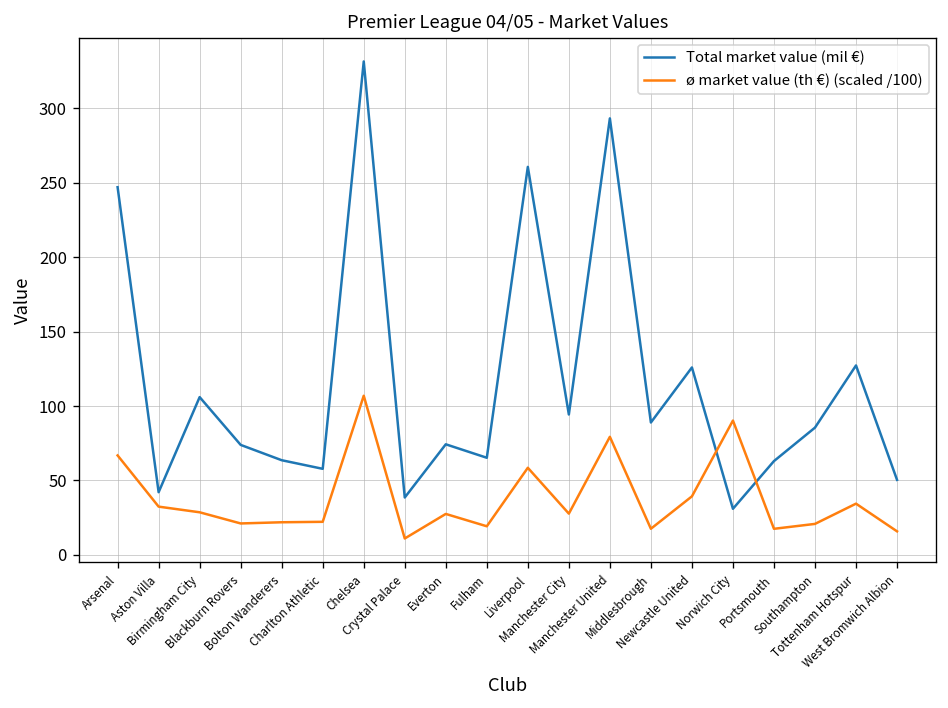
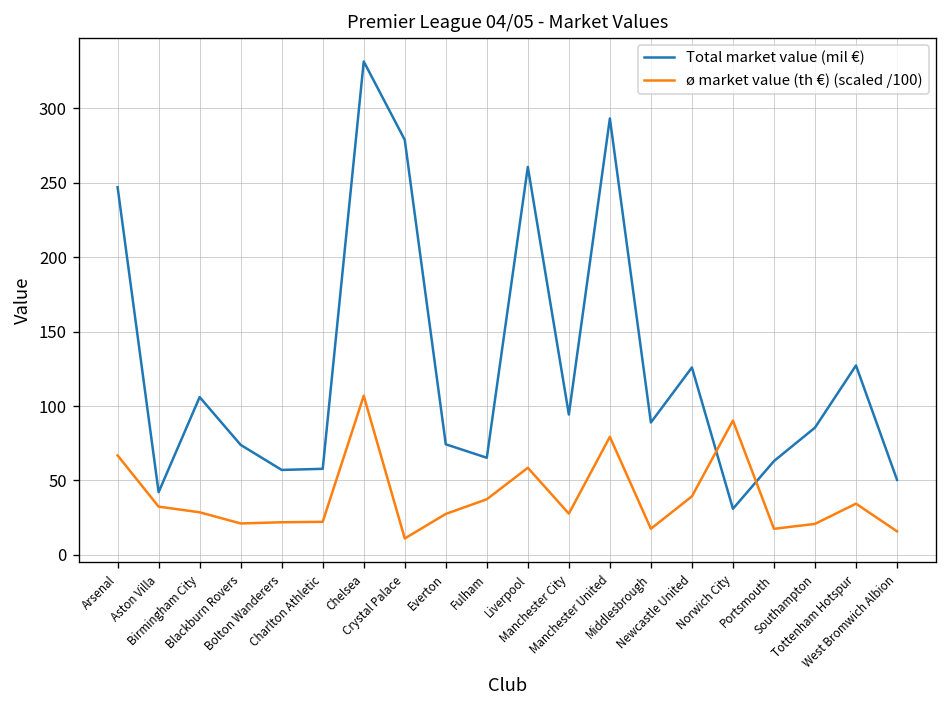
Total market value (mil €), Bolton Wanderers: 64 -> 57
Total market value (mil €), Crystal Palace: 39 -> 279
ø market value (th €) (scaled /100), Fulham: 19 -> 37
